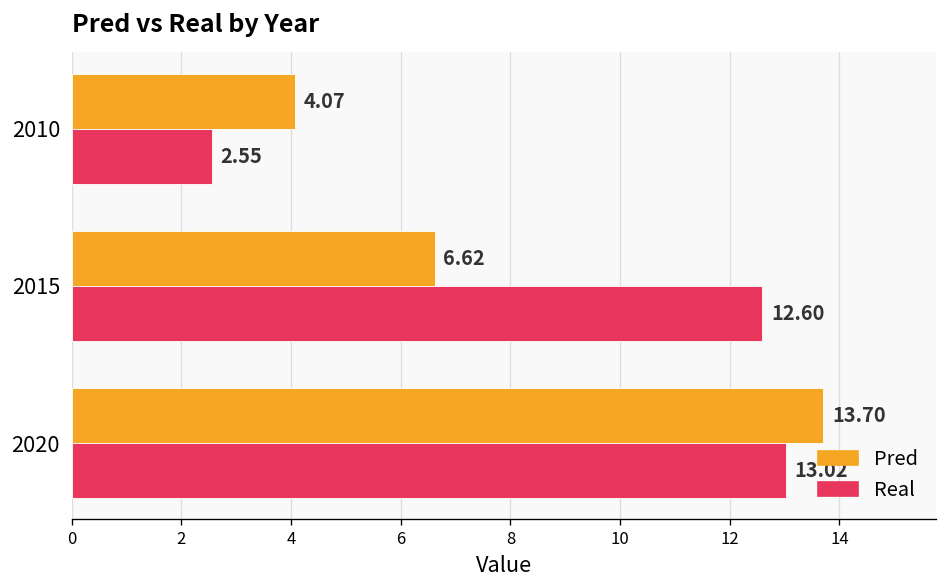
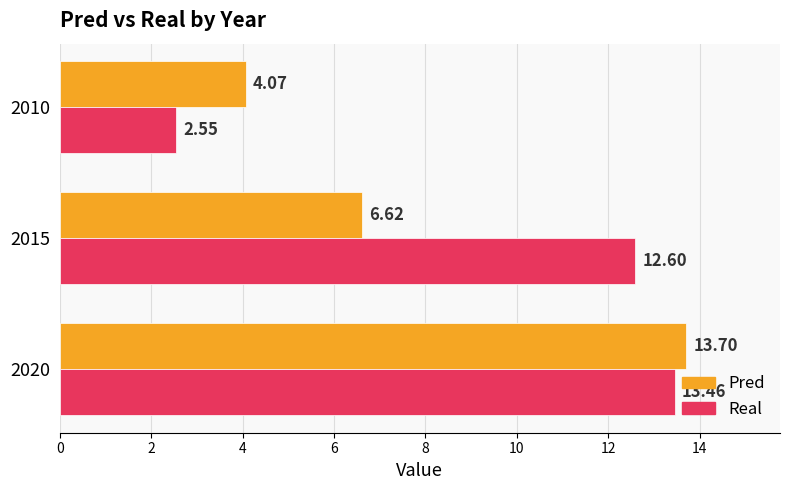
Real, 2020: 13.02 -> 13.46
